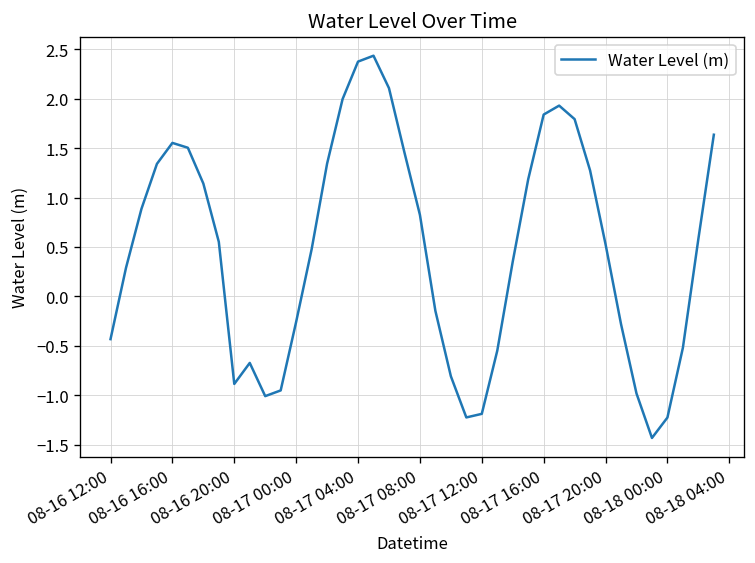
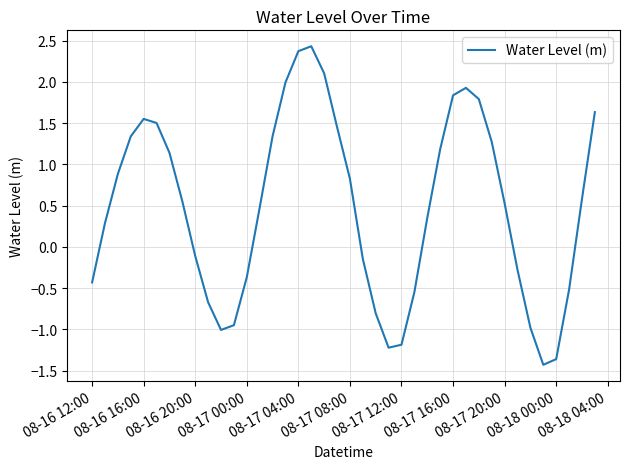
08-16 20:00: -0.9 -> -0.1
08-17 00:00: -0.3 -> -0.4
08-18 00:00: -1.2 -> -1.4
